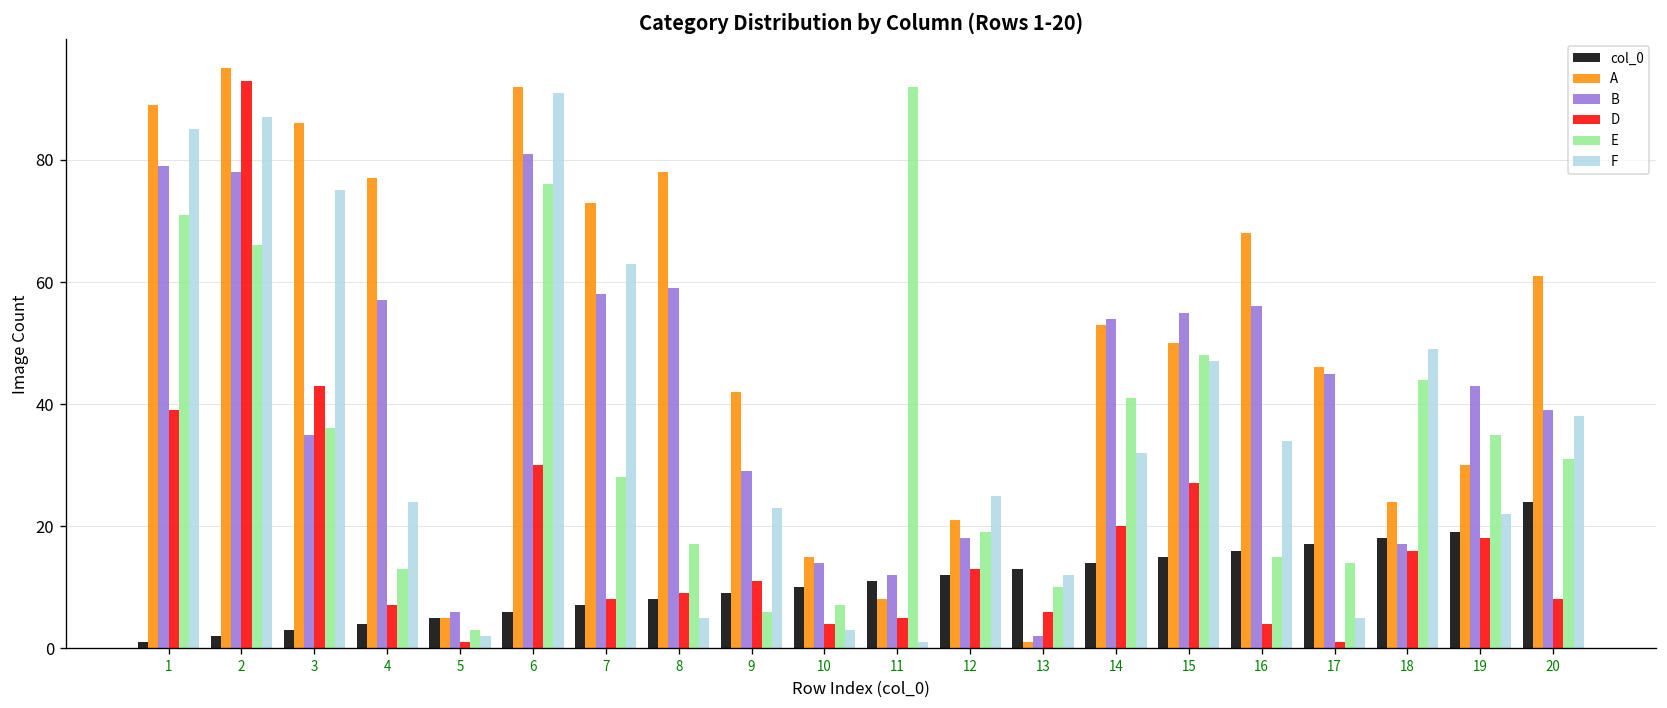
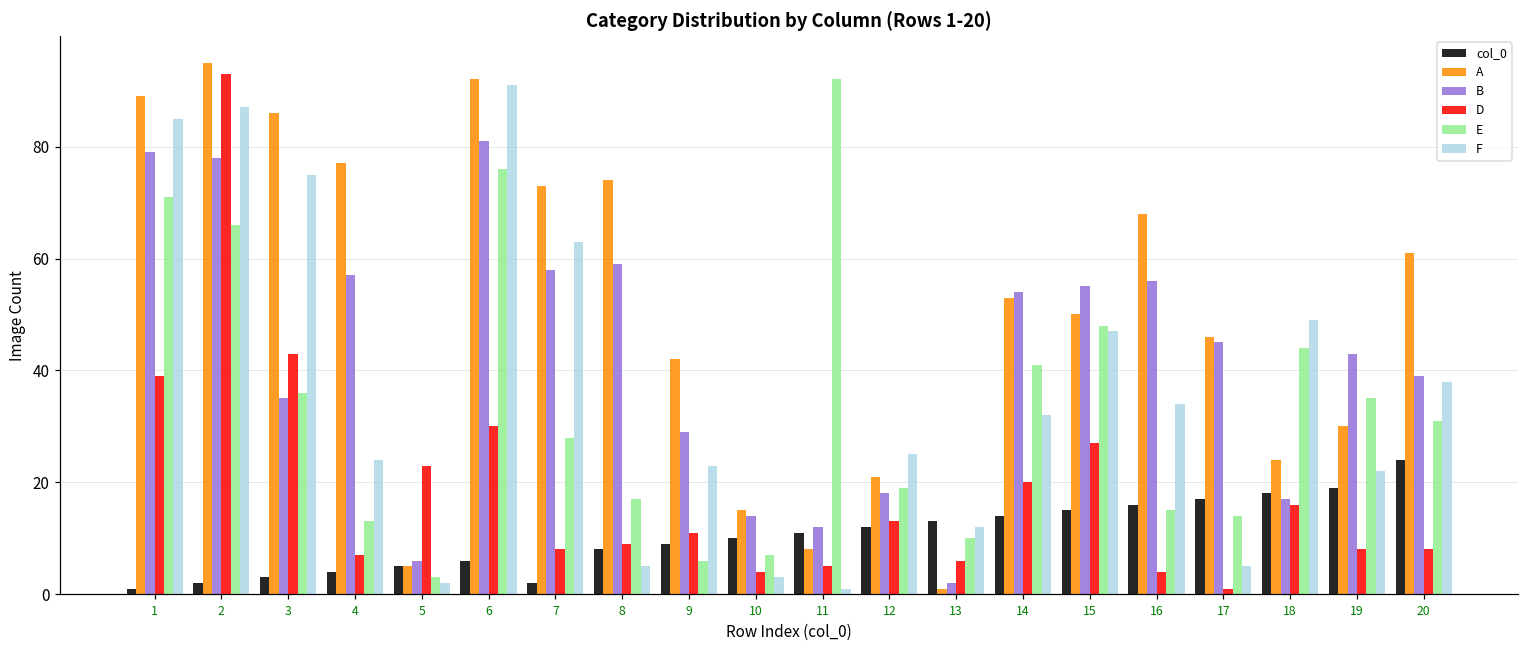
D, 5: 1 -> 23
col_0, 7: 7 -> 2
A, 8: 78 -> 74
D, 19: 18 -> 8
